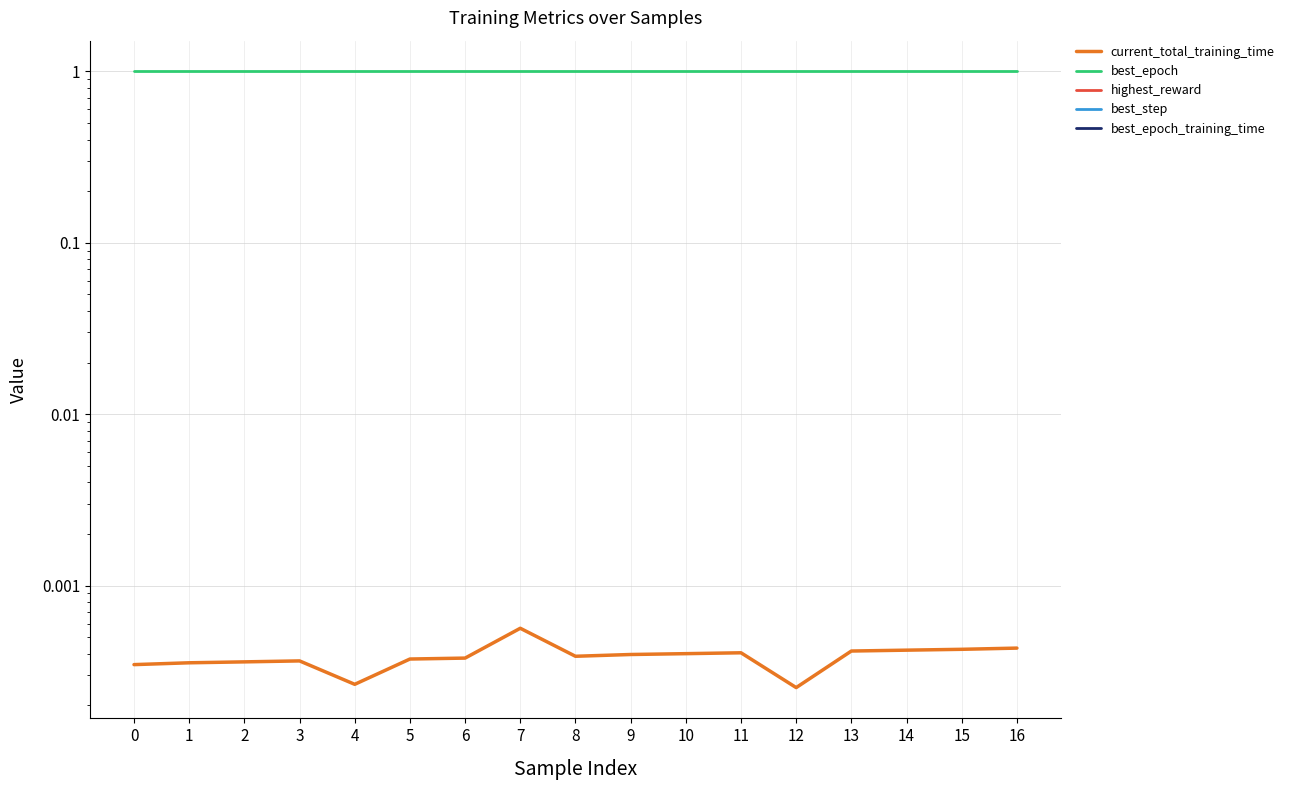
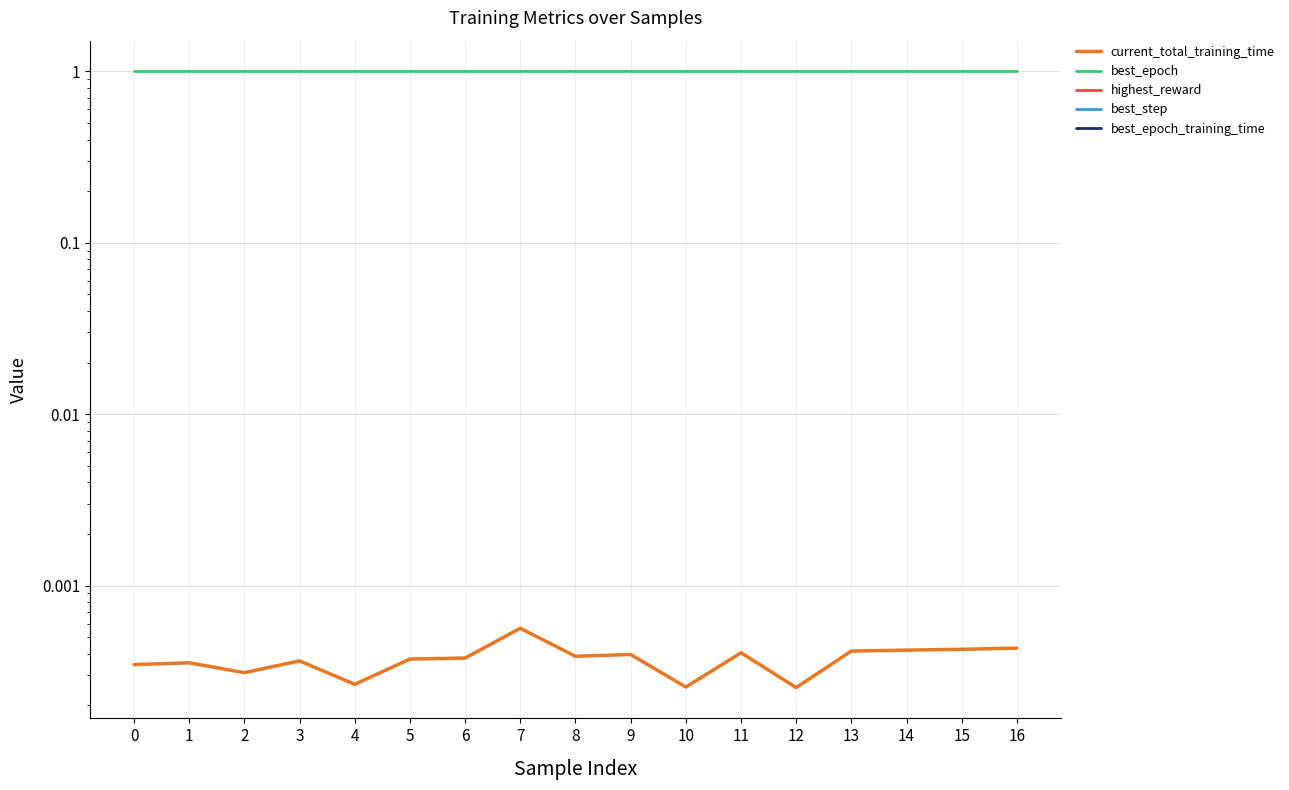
current_total_training_time, 2: 0.00036 -> 0.00031
current_total_training_time, 10: 0.00040 -> 0.00026
